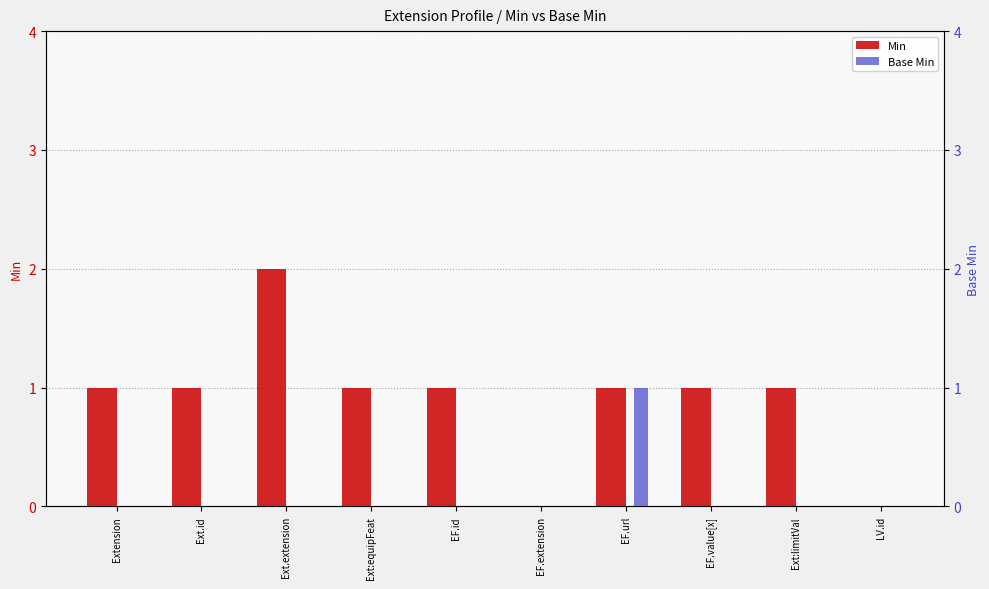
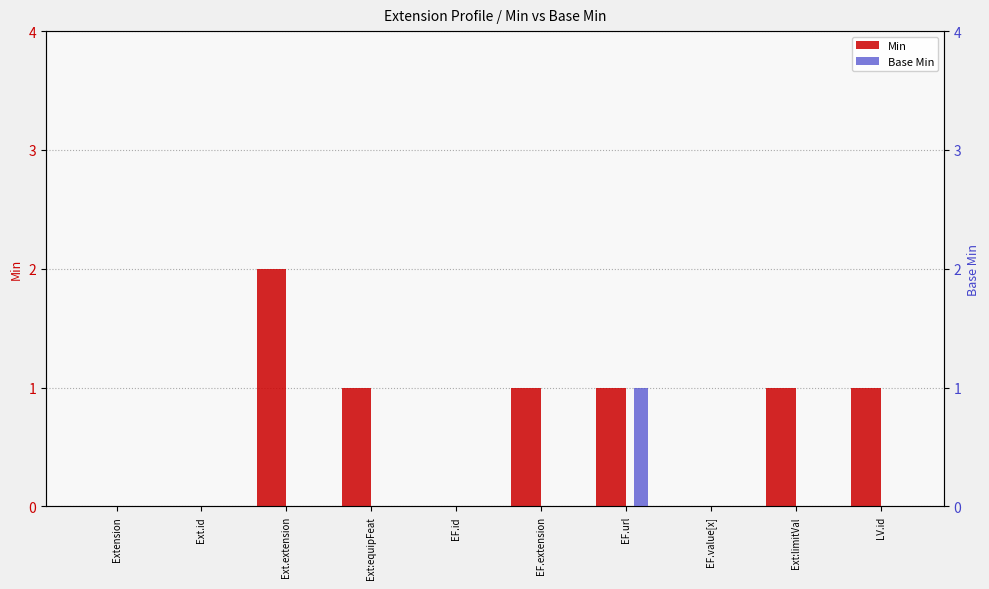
Min, Extension: 1 -> 0
Min, Ext.id: 1 -> 0
Min, EF.id: 1 -> 0
Min, EF.extension: 0 -> 1
Min, EF.value[x]: 1 -> 0
Min, LV.id: 0 -> 1
